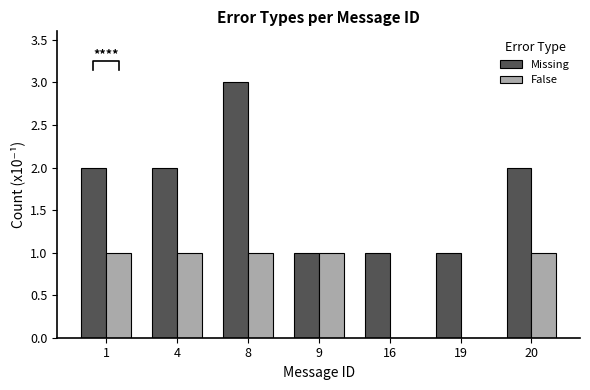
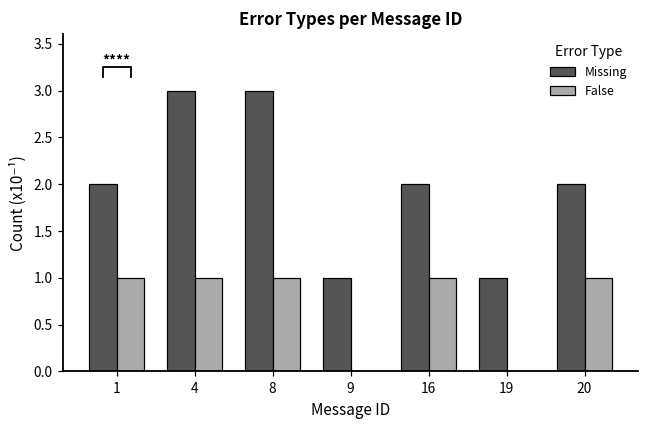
Missing, 4: 2 -> 3
False, 9: 1 -> 0
Missing, 16: 1 -> 2
False, 16: 0 -> 1
